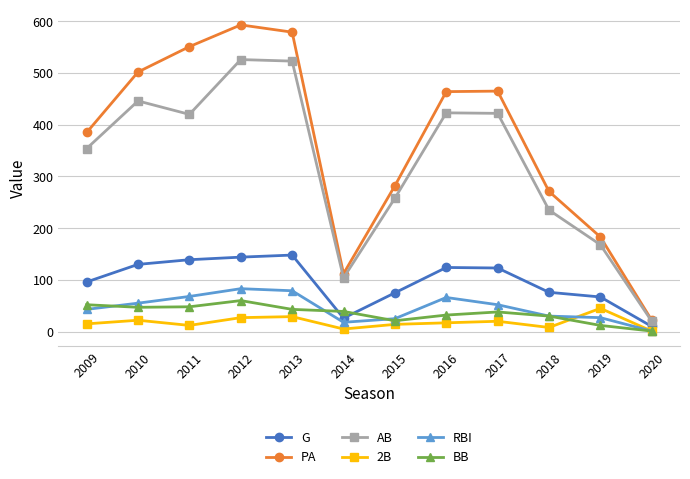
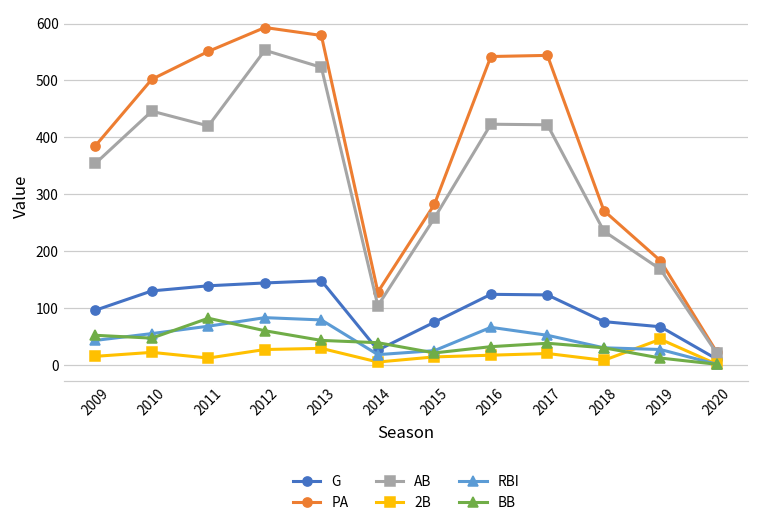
BB, 2011: 50 -> 80
AB, 2012: 530 -> 550
PA, 2014: 110 -> 130
PA, 2016: 460 -> 540
PA, 2017: 470 -> 540
